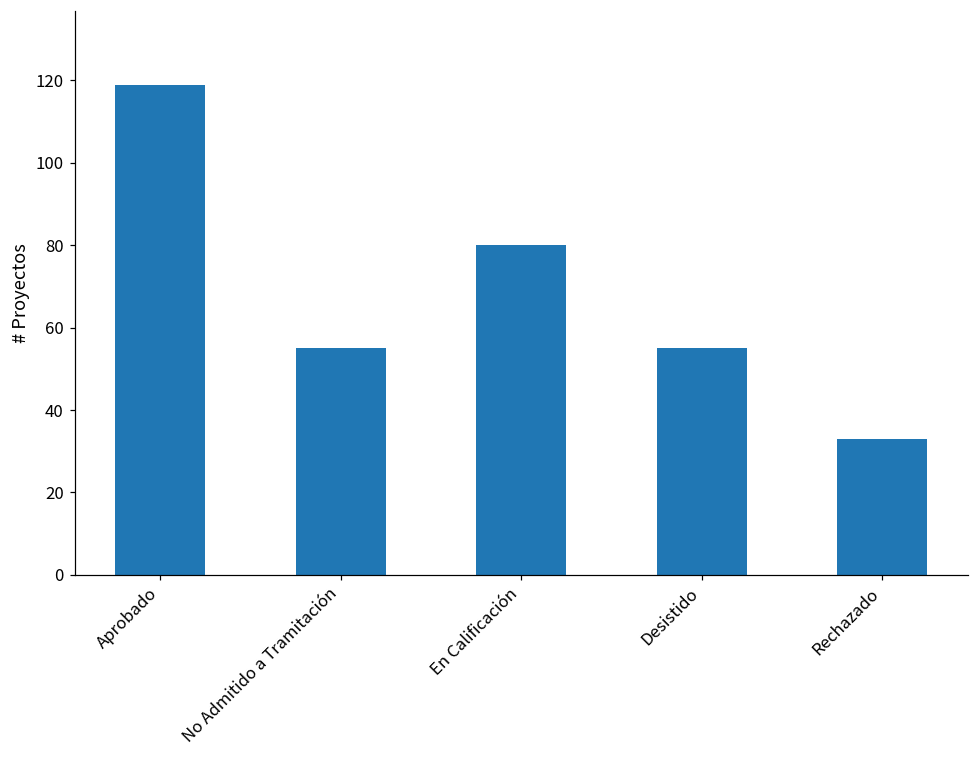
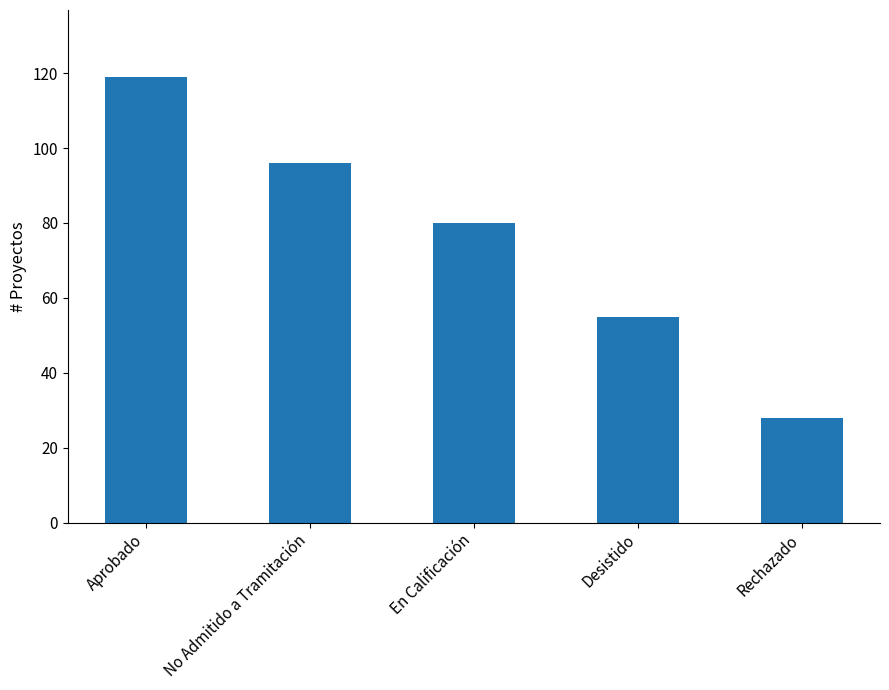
No Admitido a Tramitación: 55 -> 96
Rechazado: 33 -> 28
